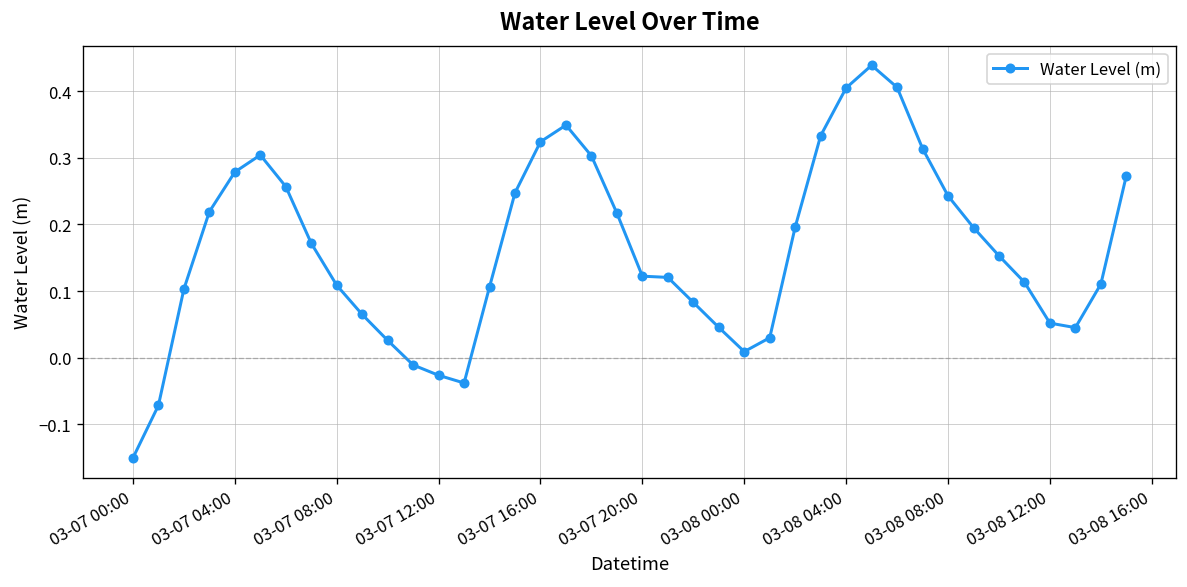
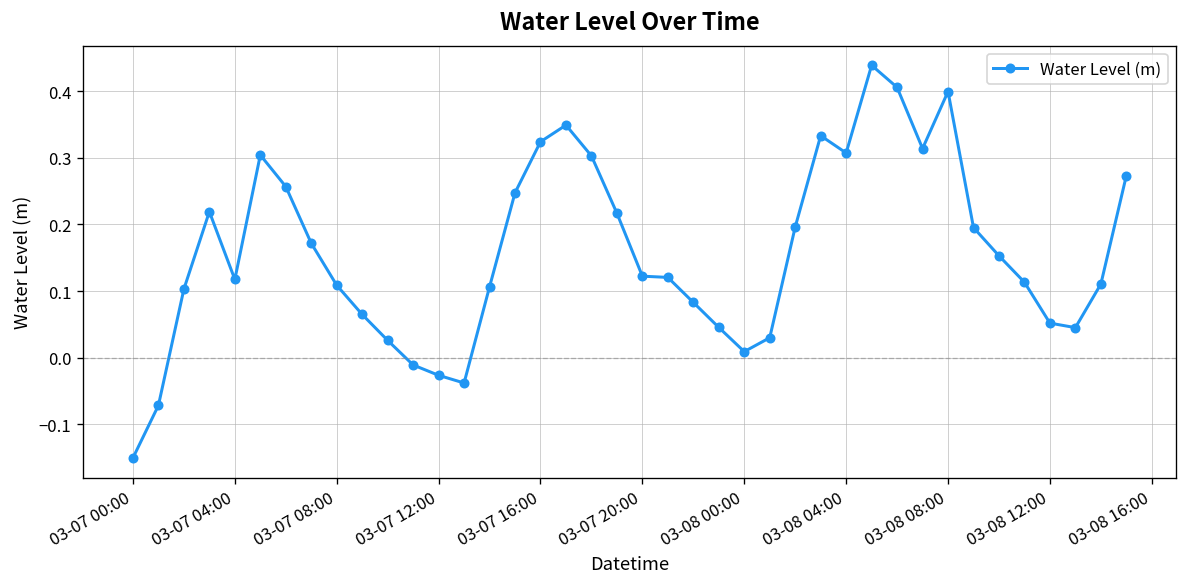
03-07 04:00: 0.28 -> 0.12
03-08 04:00: 0.40 -> 0.31
03-08 08:00: 0.24 -> 0.40
